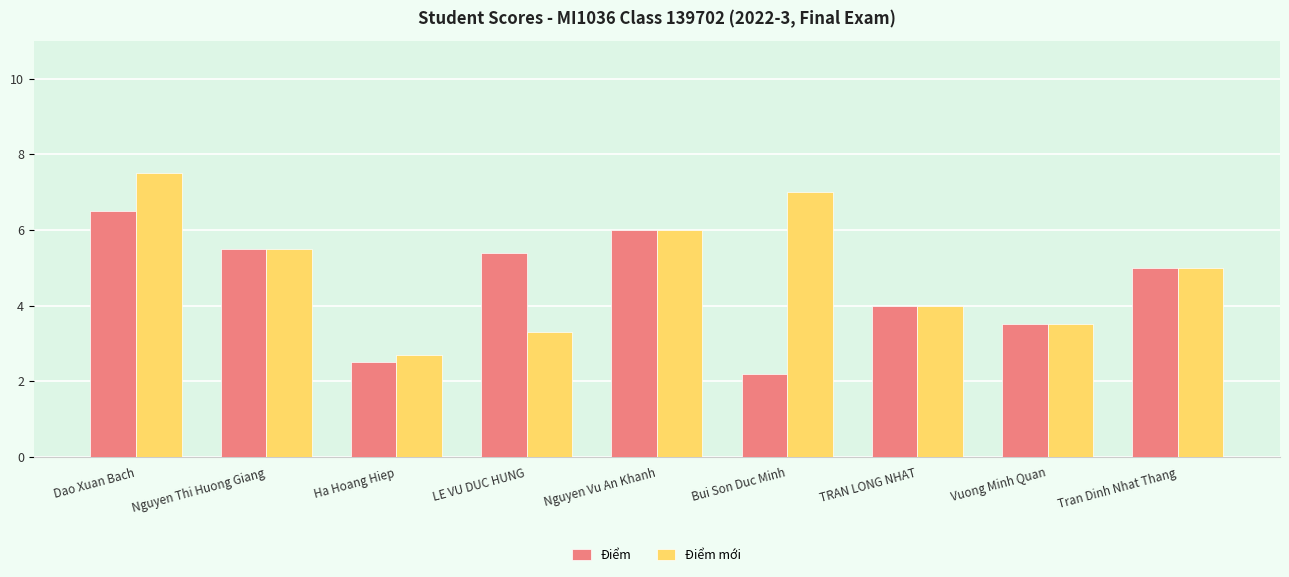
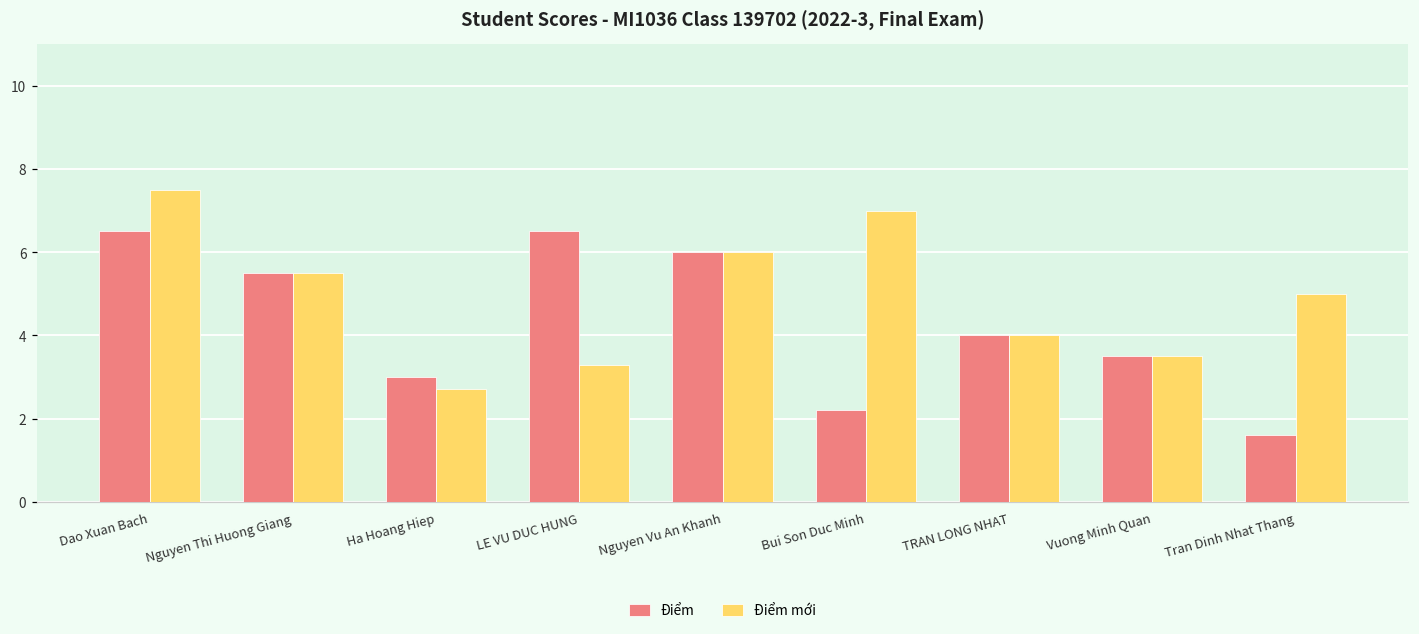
Điểm, Ha Hoang Hiep: 2.5 -> 3.0
Điểm, LE VU DUC HUNG: 5.4 -> 6.5
Điểm, Tran Dinh Nhat Thang: 5.0 -> 1.6
